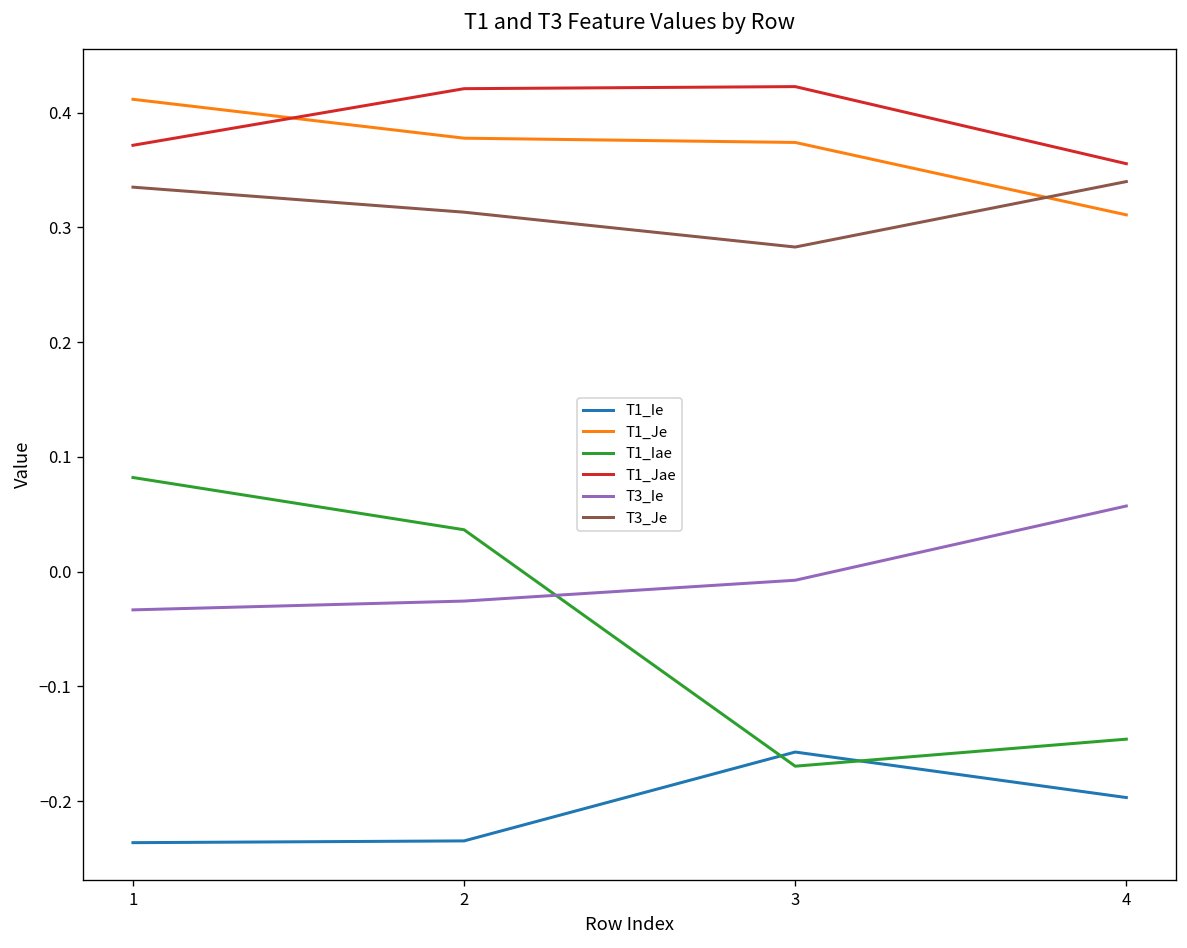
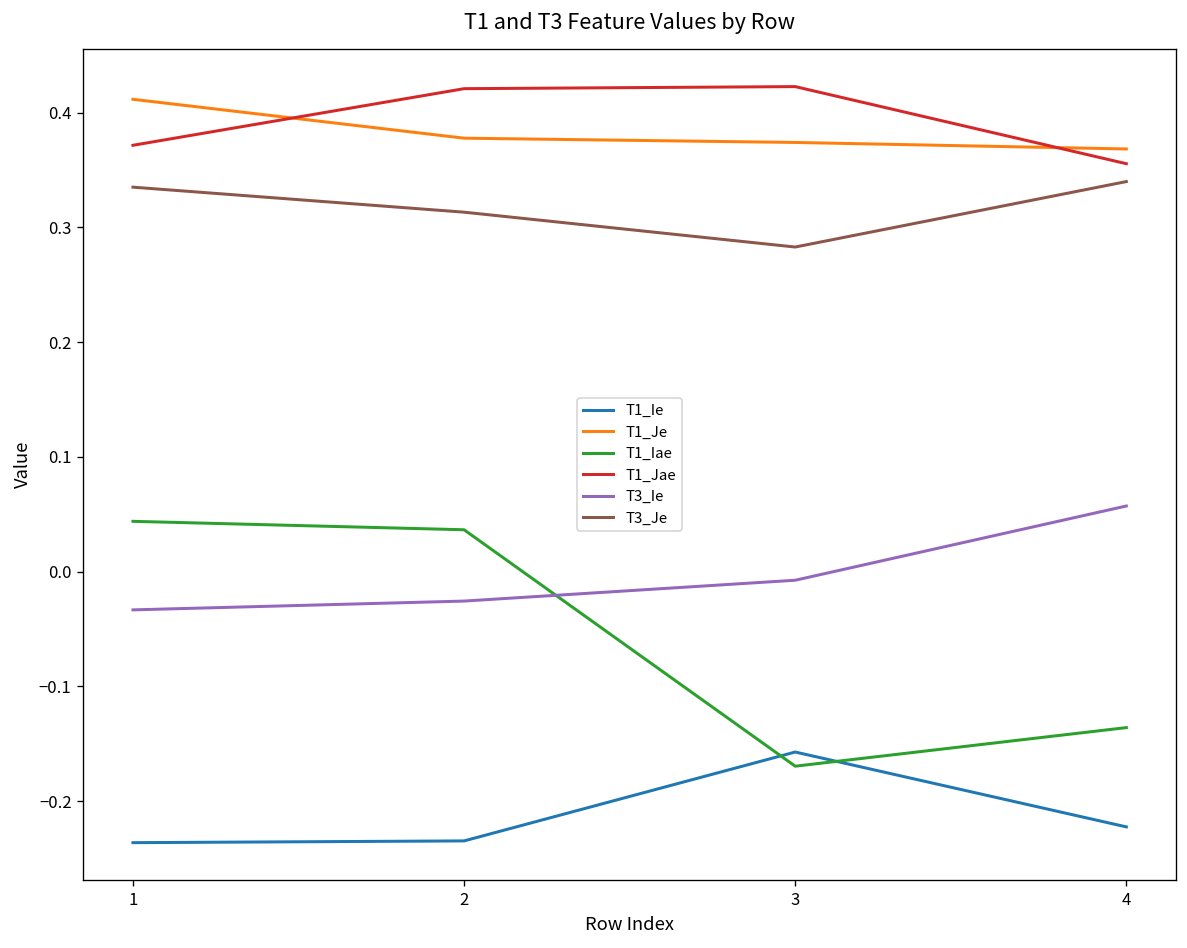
T1_Iae, 1: 0.08 -> 0.04
T1_Ie, 4: -0.20 -> -0.22
T1_Je, 4: 0.31 -> 0.37
T1_Iae, 4: -0.15 -> -0.14
